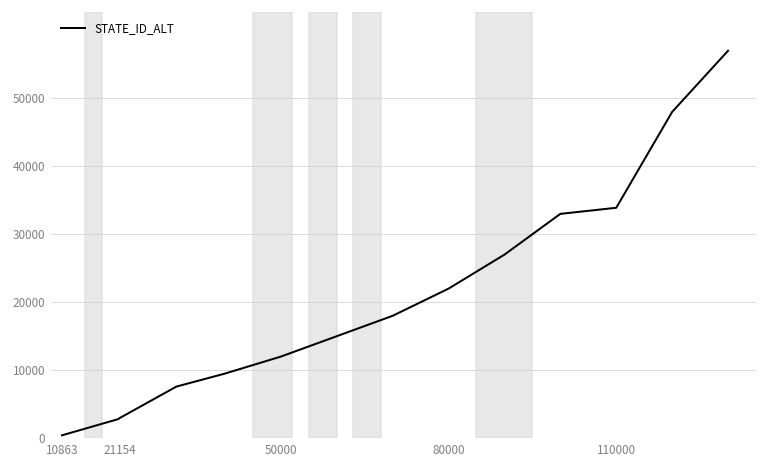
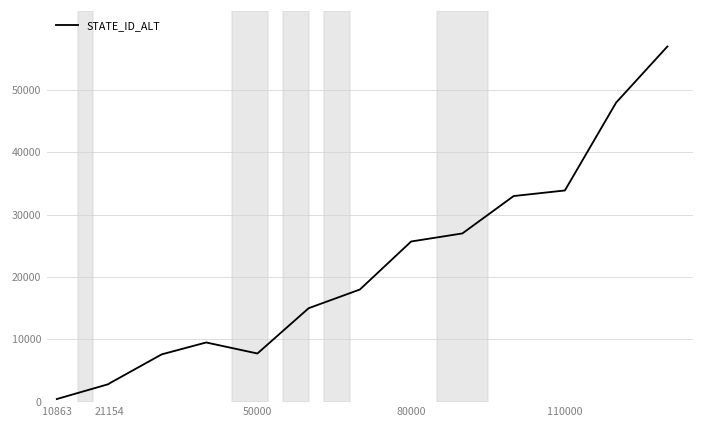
50000: 12000 -> 8000
80000: 22000 -> 26000
